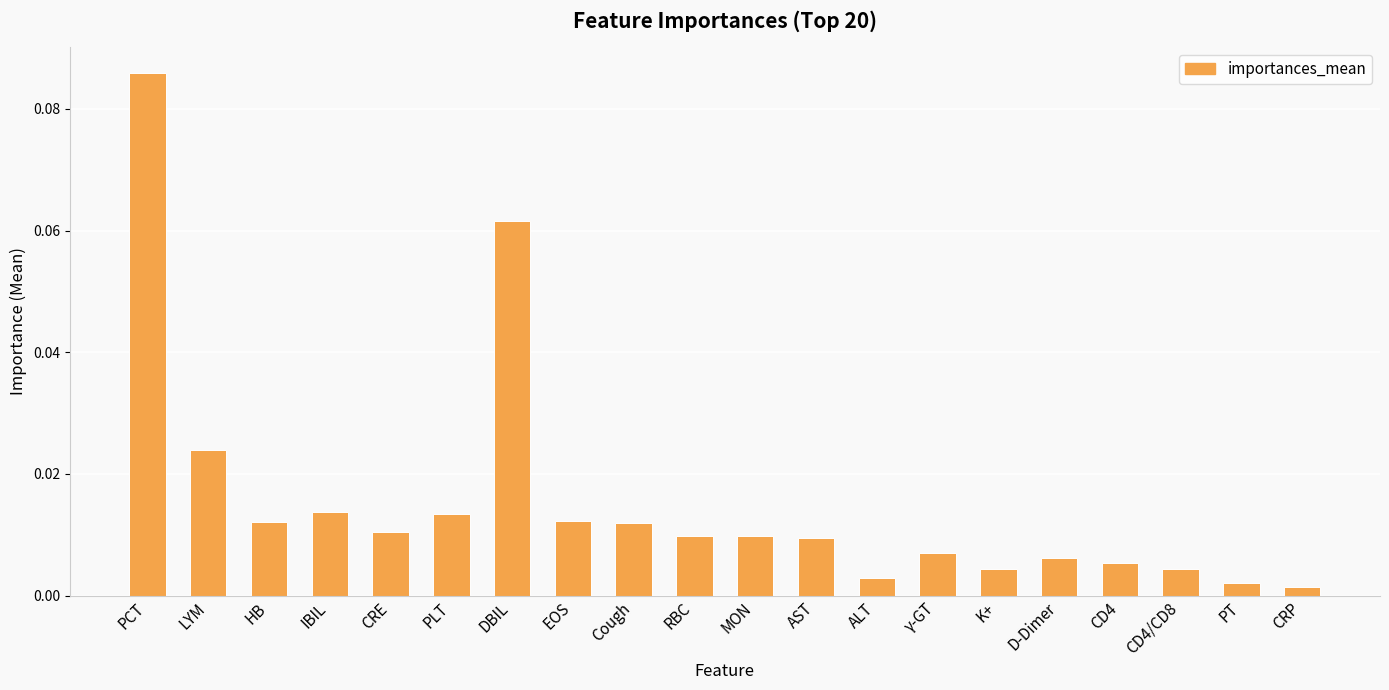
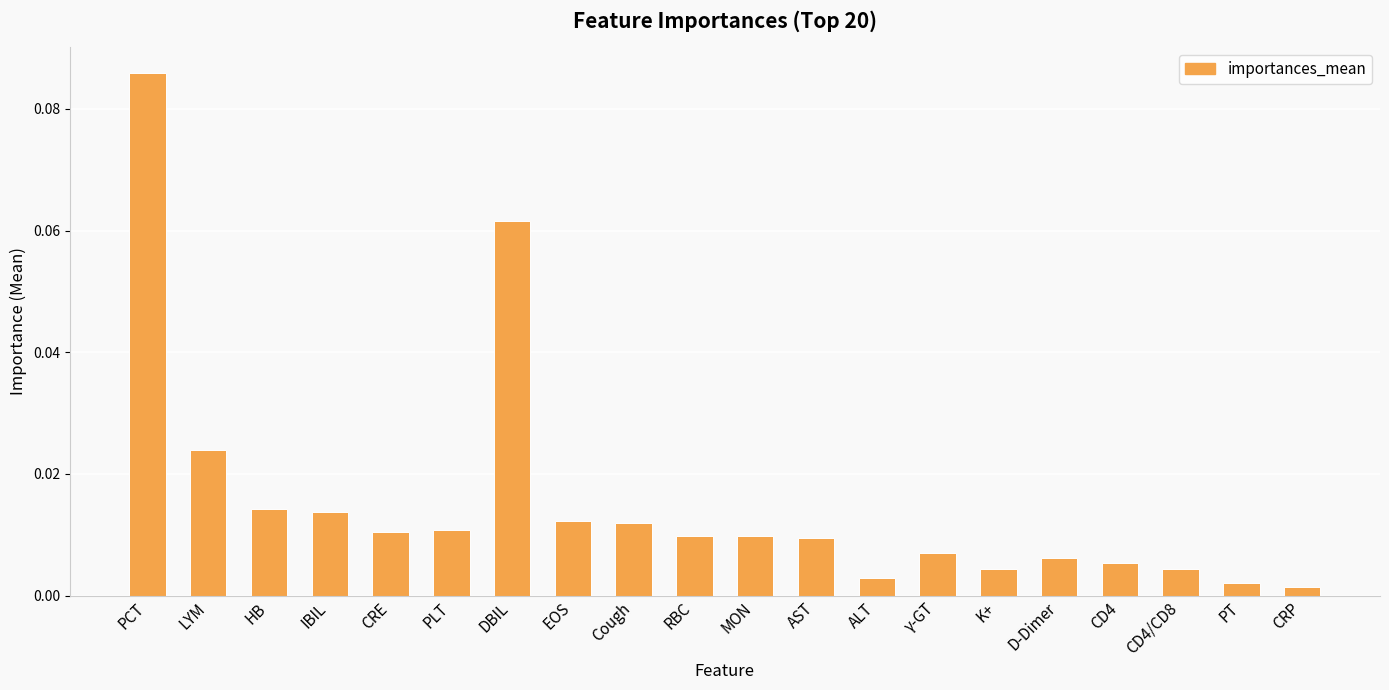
HB: 0.012 -> 0.014
PLT: 0.013 -> 0.011
